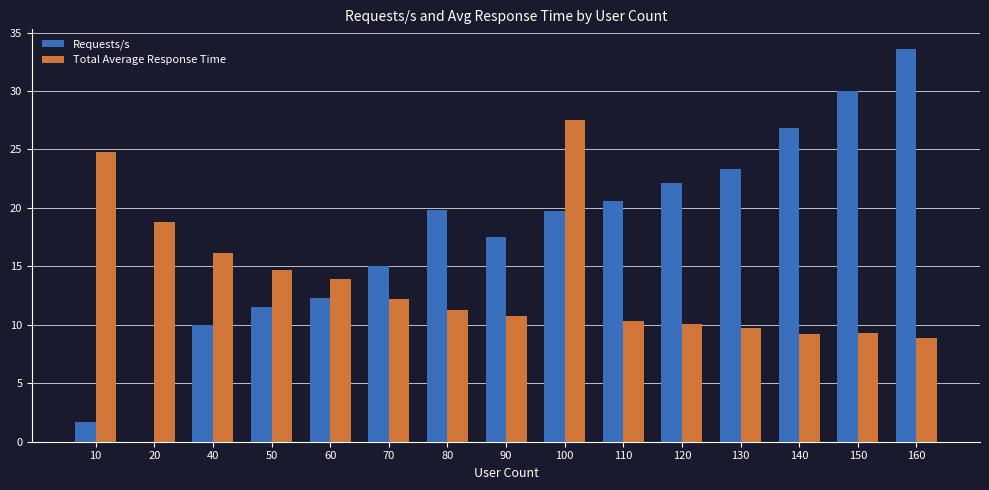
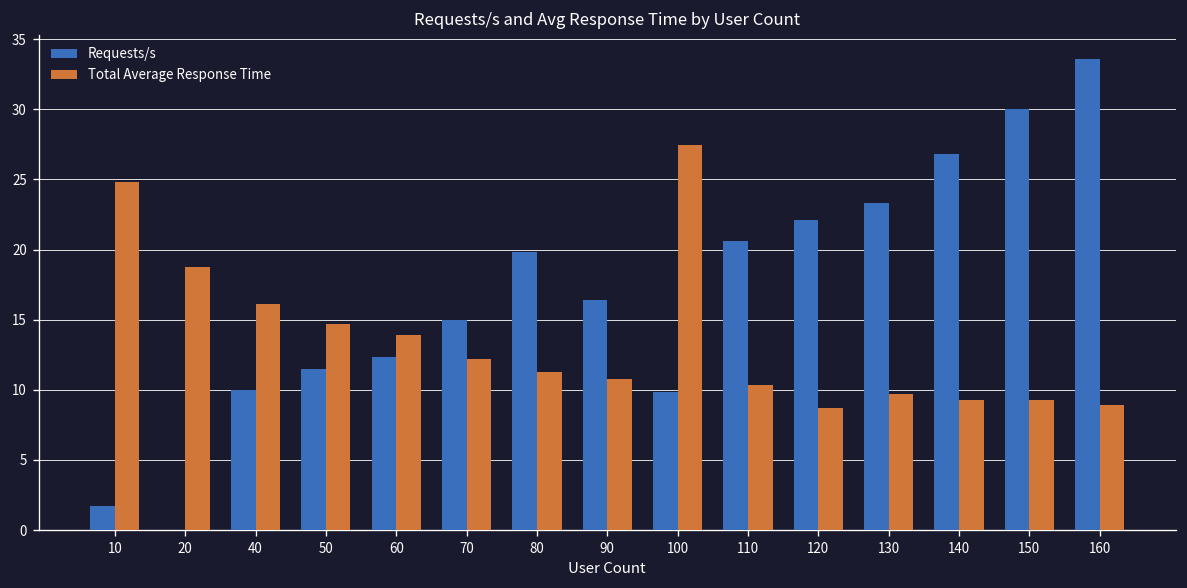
Requests/s, 90: 17.5 -> 16.4
Requests/s, 100: 19.7 -> 9.9
Total Average Response Time, 120: 10.1 -> 8.7
